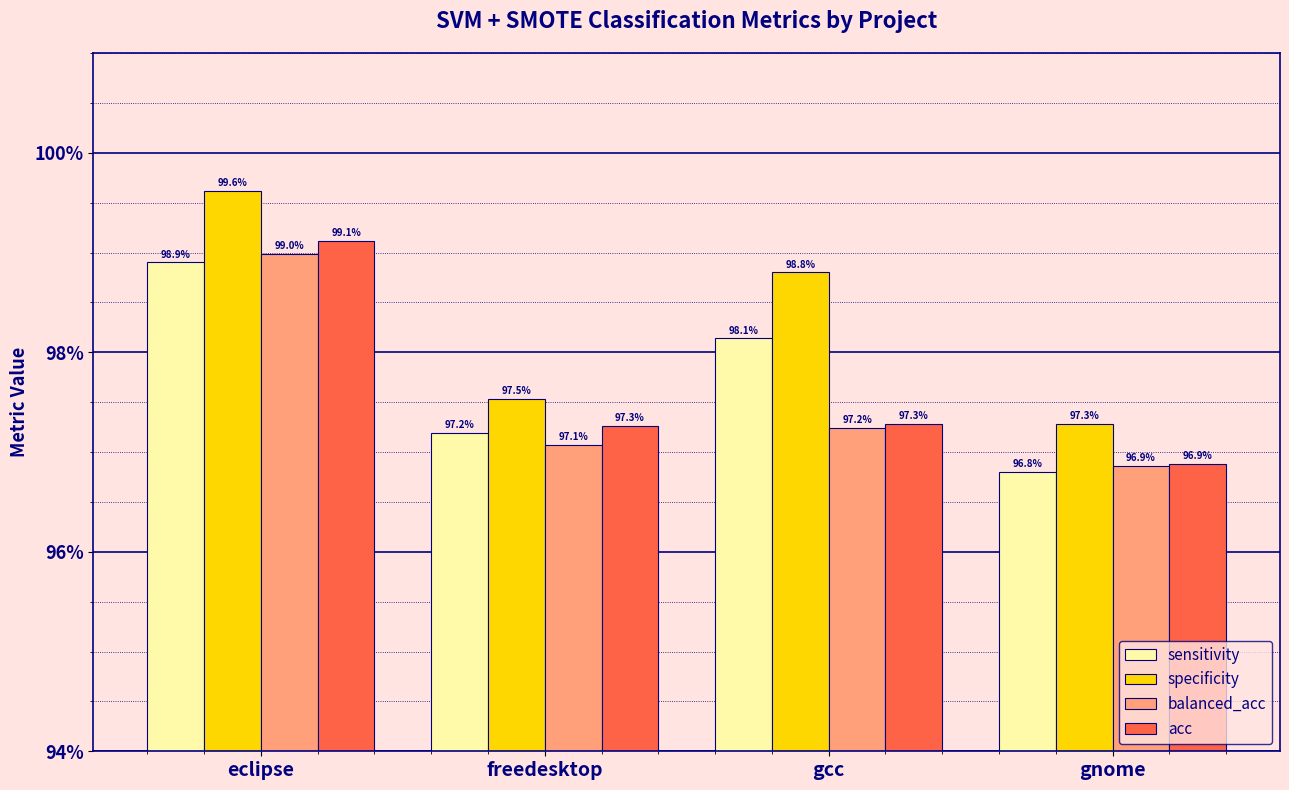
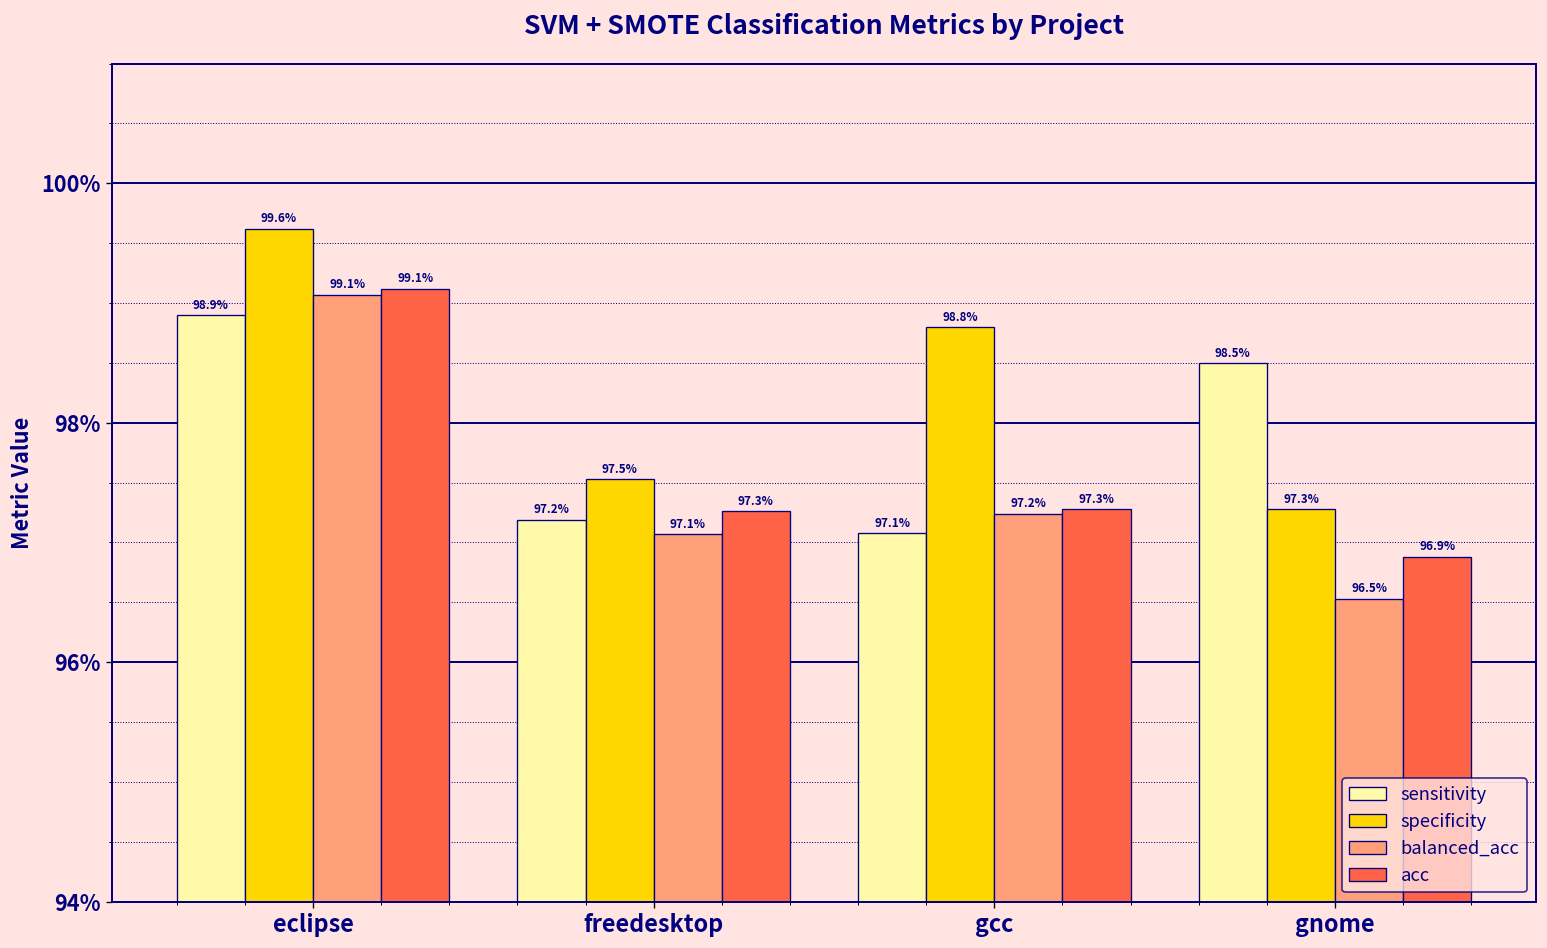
balanced_acc, eclipse: 99.0% -> 99.1%
sensitivity, gcc: 98.1% -> 97.1%
sensitivity, gnome: 96.8% -> 98.5%
balanced_acc, gnome: 96.9% -> 96.5%
